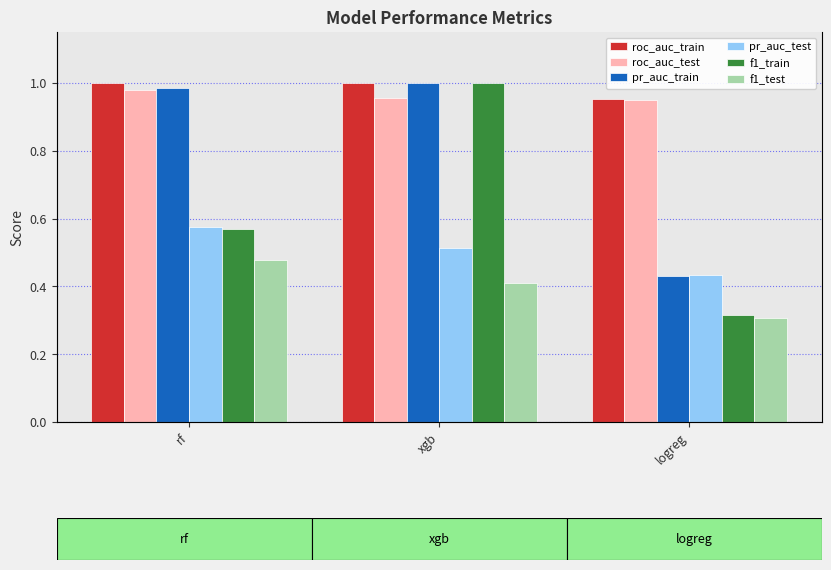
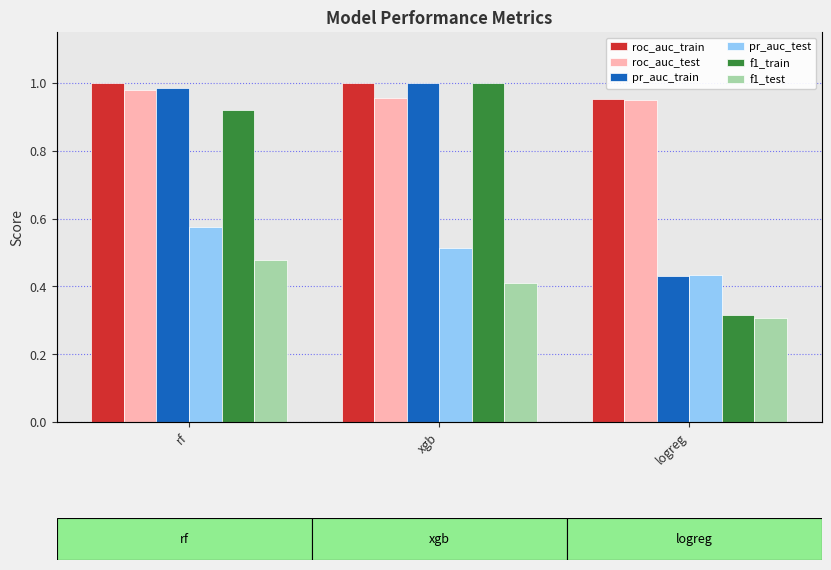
f1_train, rf: 0.57 -> 0.92
